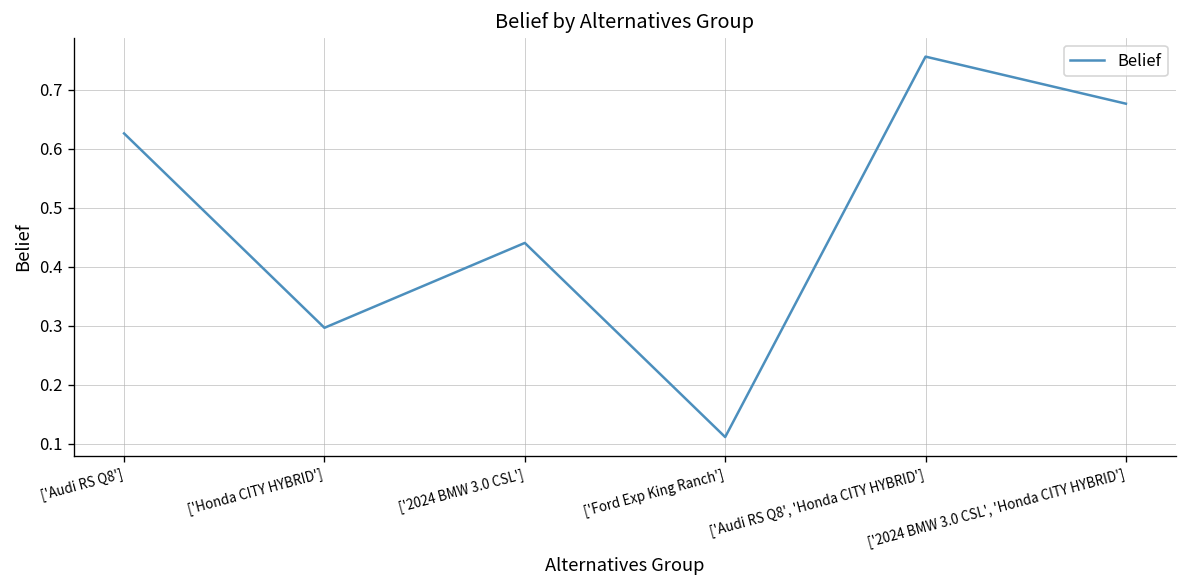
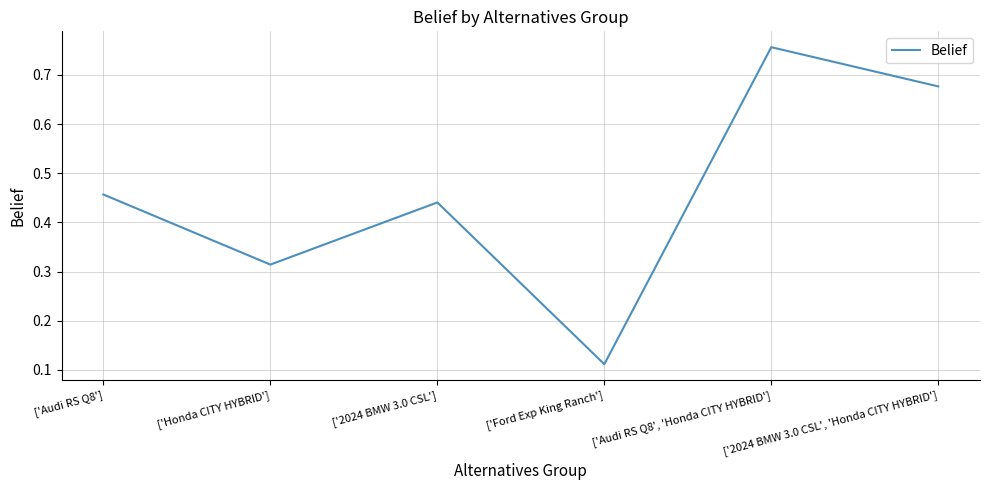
['Audi RS Q8']: 0.63 -> 0.46
['Honda CITY HYBRID']: 0.30 -> 0.31
